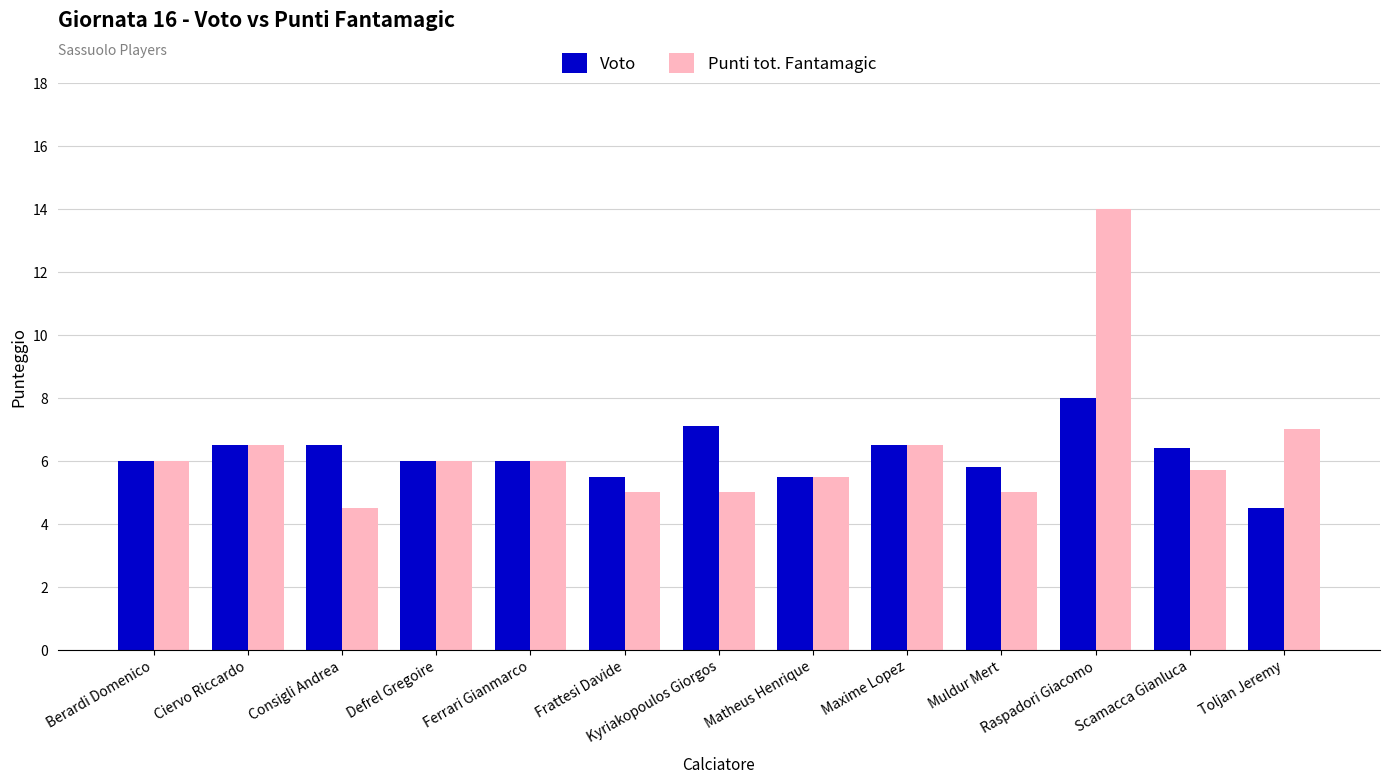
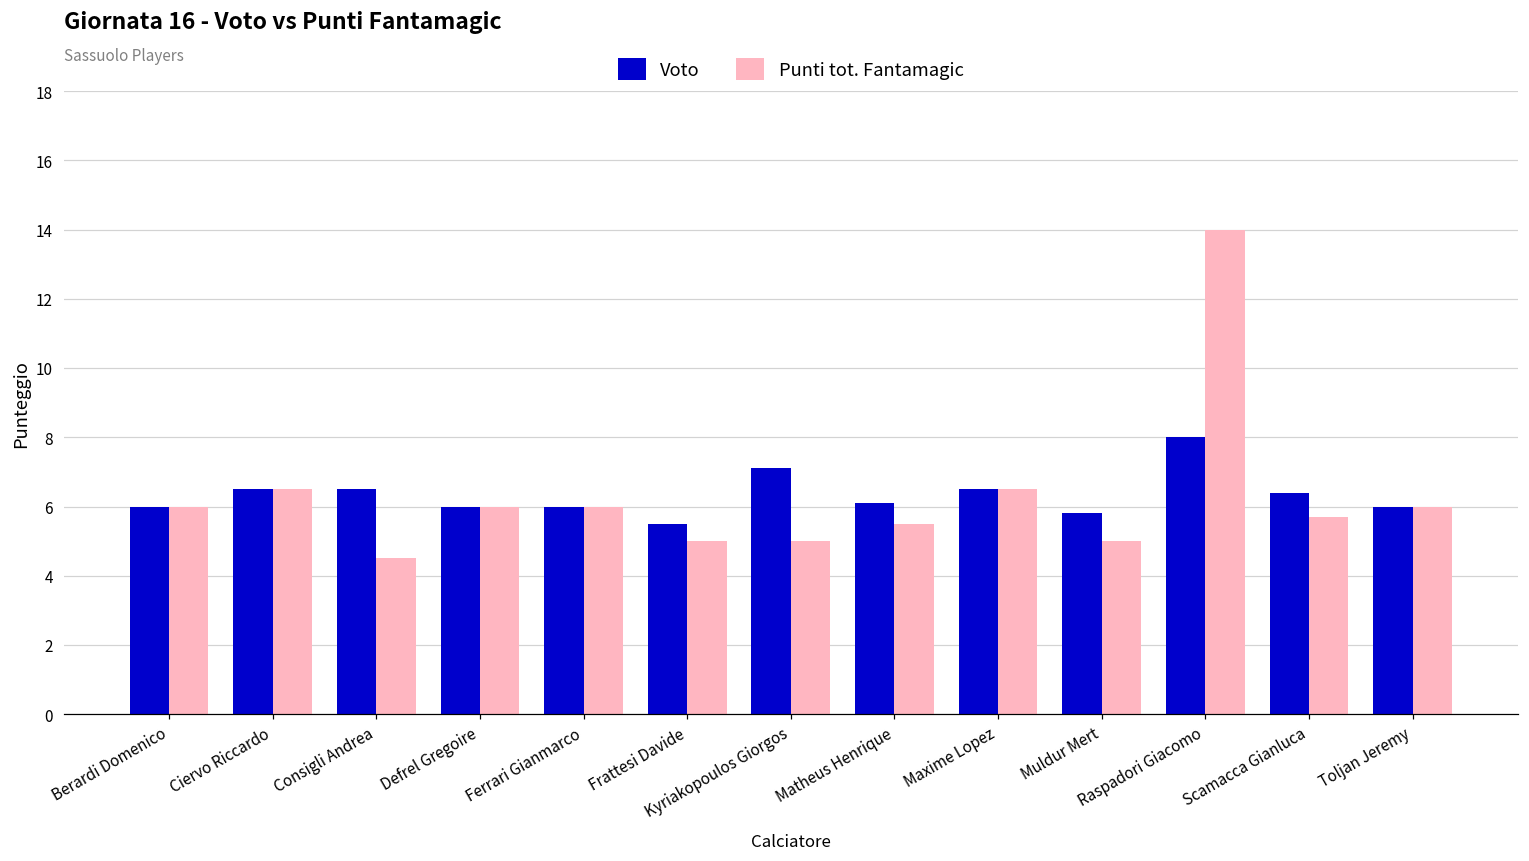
Voto, Matheus Henrique: 5.5 -> 6.1
Voto, Toljan Jeremy: 4.5 -> 6.0
Punti tot. Fantamagic, Toljan Jeremy: 7 -> 6
